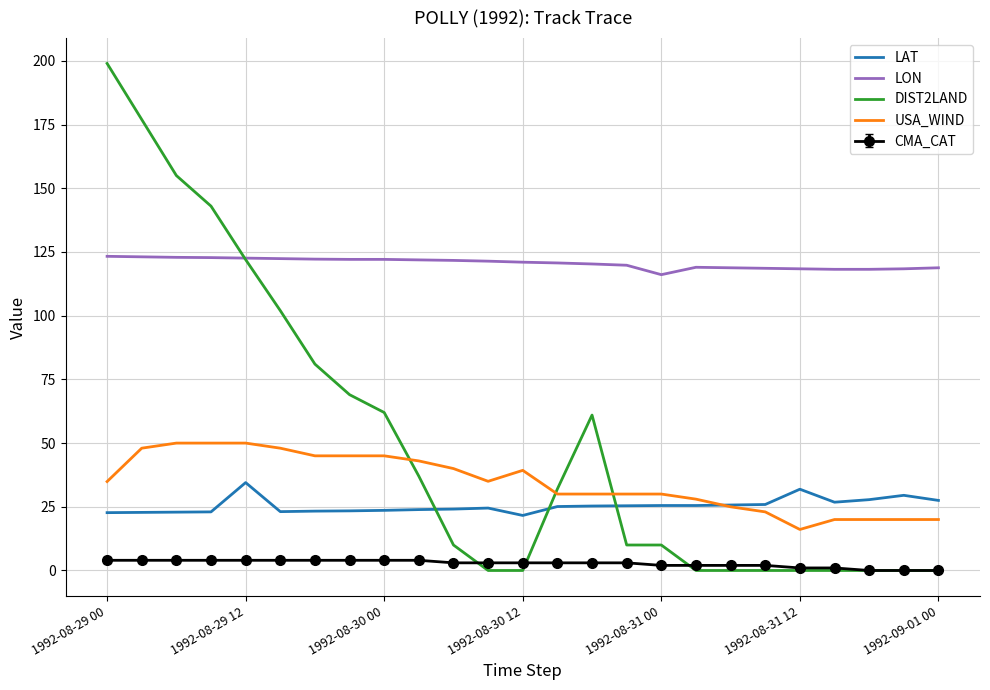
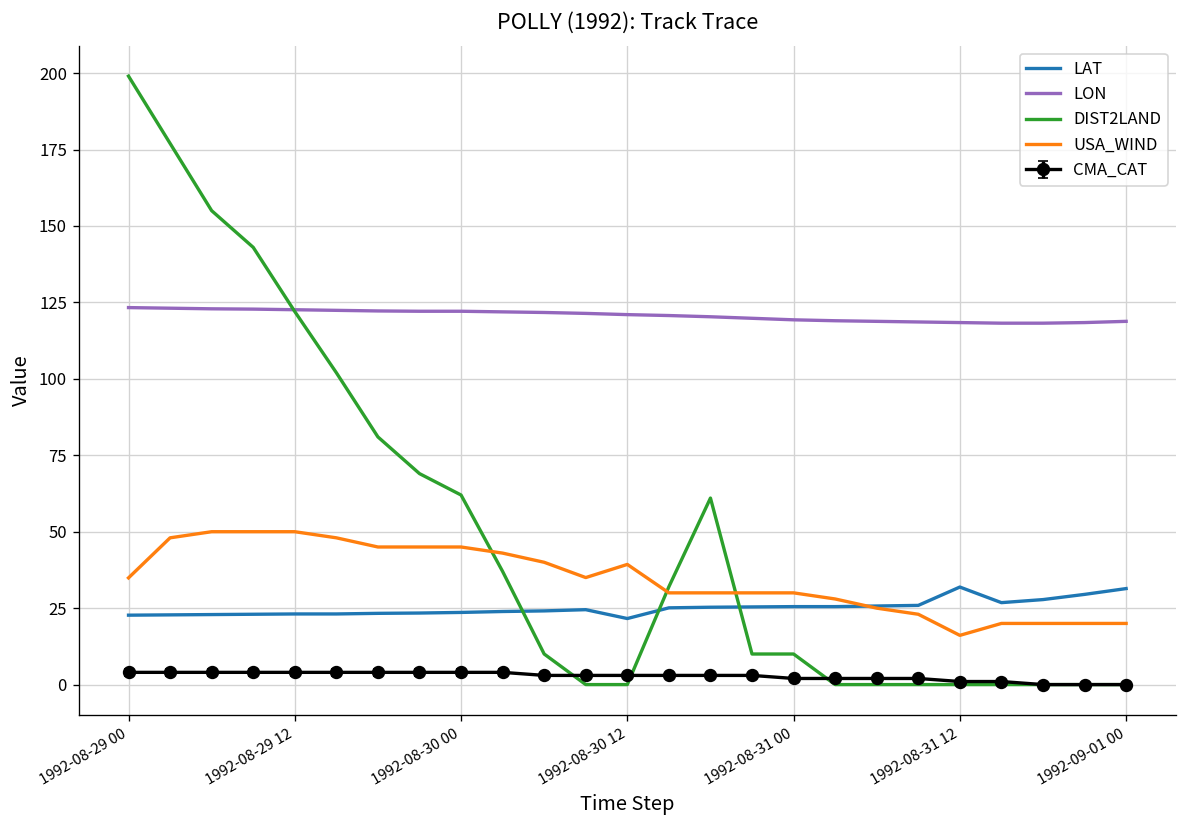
LAT, 1992-08-29 12: 35 -> 23
LON, 1992-08-31 00: 116 -> 119
LAT, 1992-09-01 00: 28 -> 31
